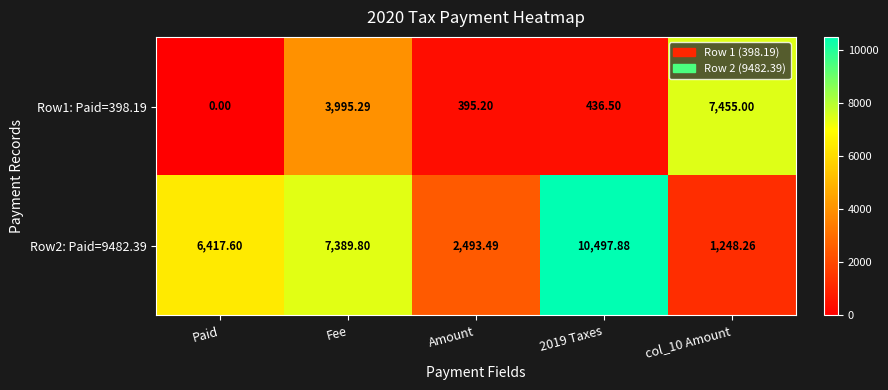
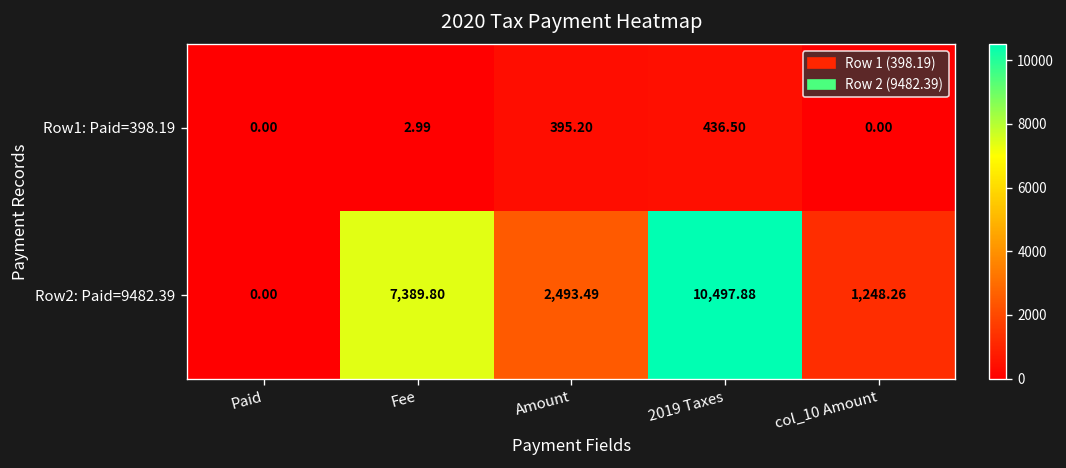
Row1: Paid=398.19, Fee: 3,995.29 -> 2.99
Row1: Paid=398.19, col_10 Amount: 7,455.00 -> 0.00
Row2: Paid=9482.39, Paid: 6,417.60 -> 0.00
